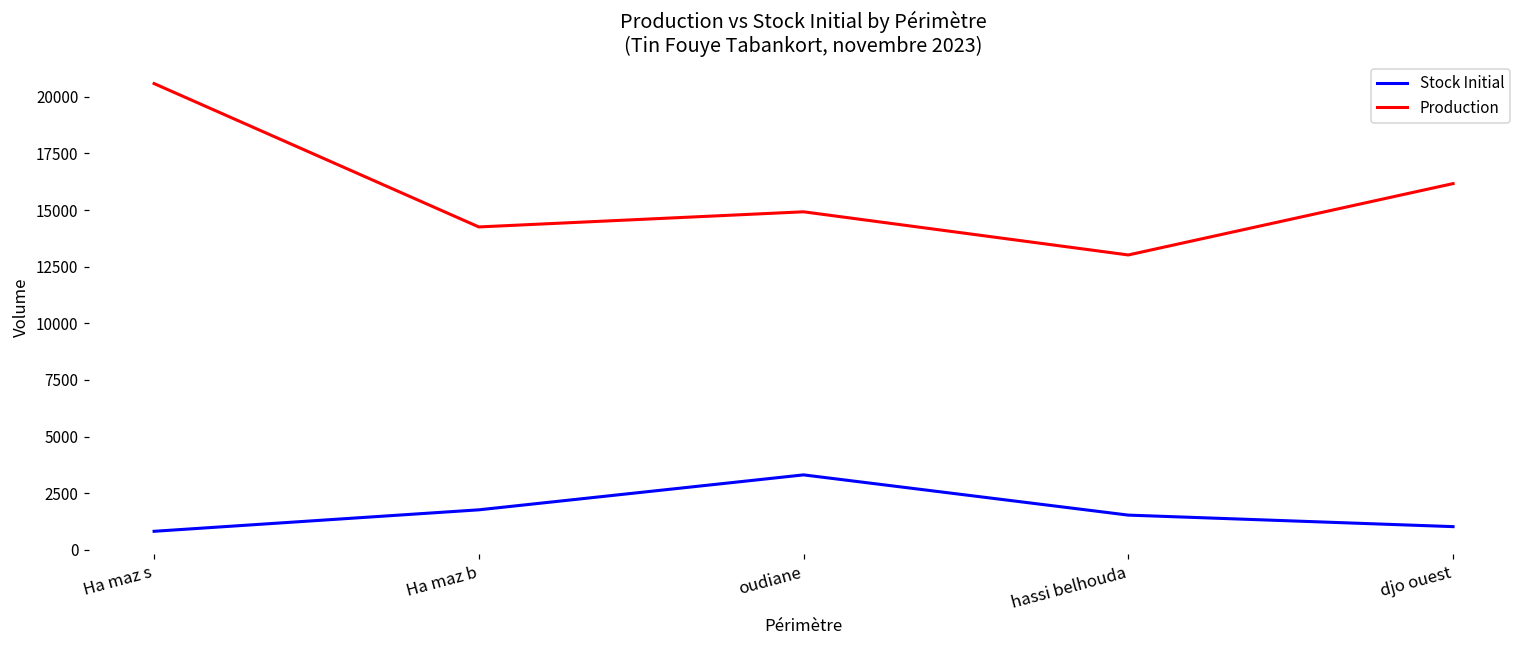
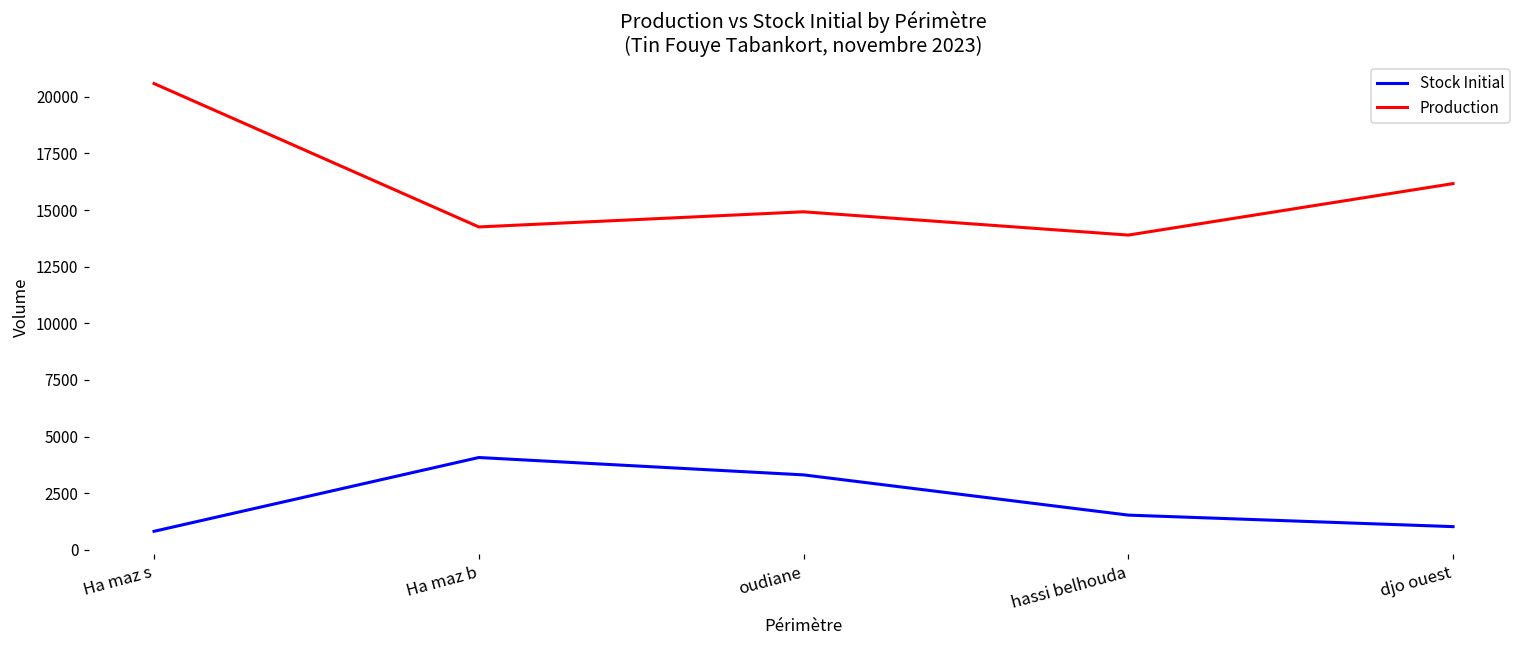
Stock Initial, Ha maz b: 1800 -> 4100
Production, hassi belhouda: 13000 -> 13900
